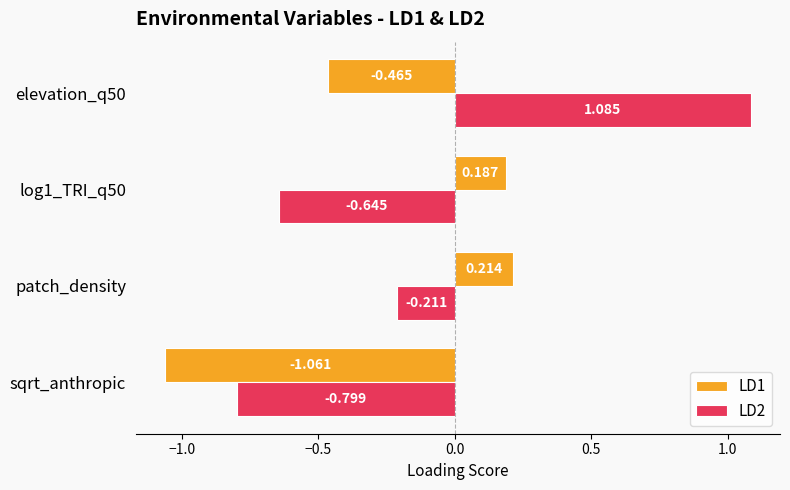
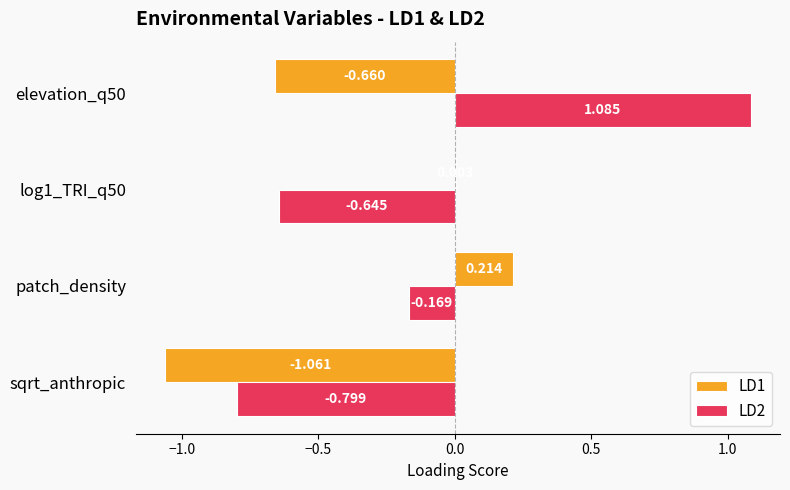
LD1, elevation_q50: -0.465 -> -0.660
LD1, log1_TRI_q50: 0.19 -> 0.00
LD2, patch_density: -0.211 -> -0.169
